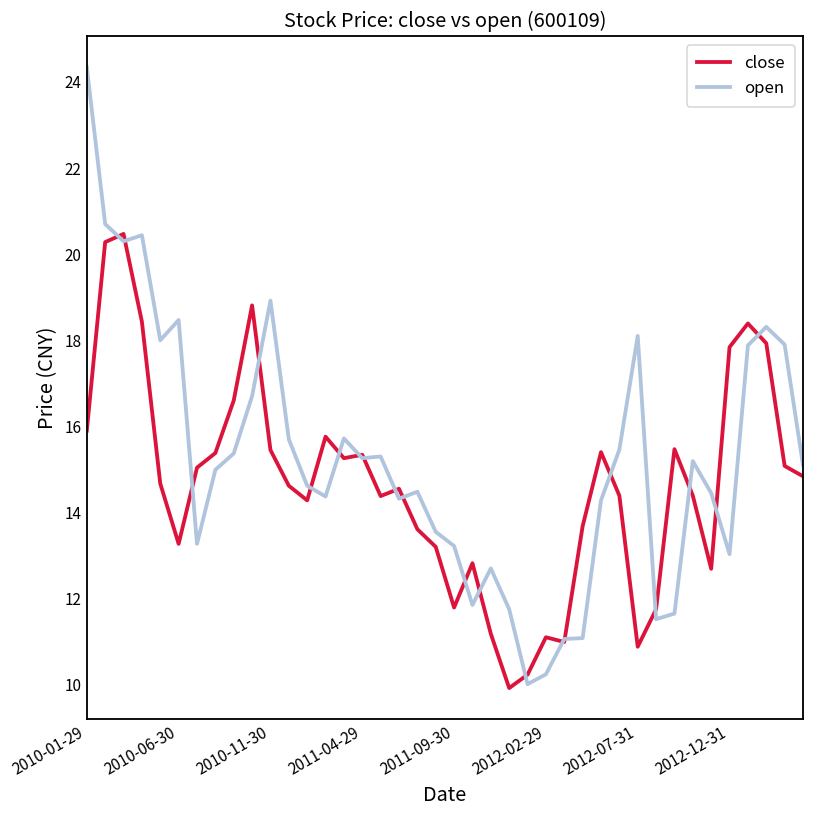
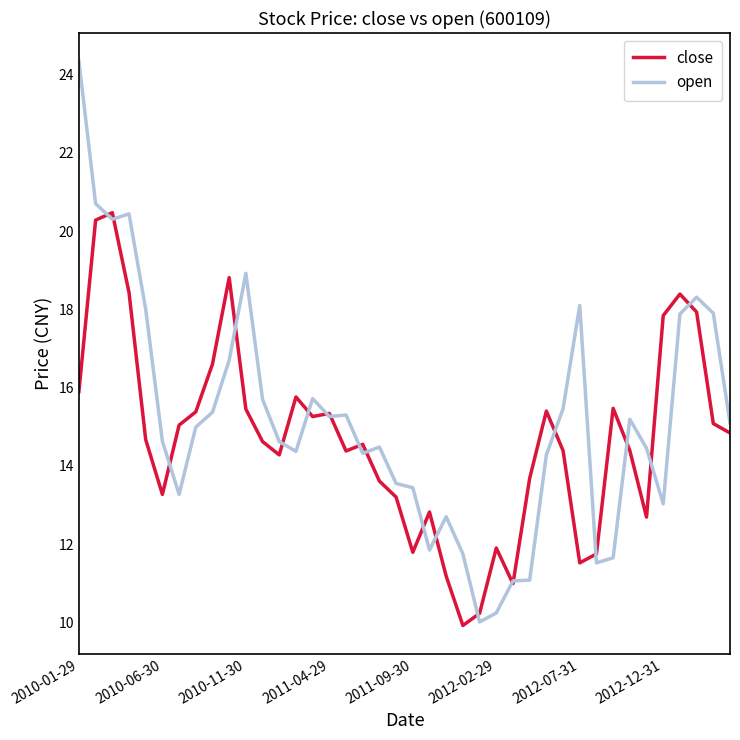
open, 2010-06-30: 18.5 -> 14.6
open, 2011-09-30: 13.2 -> 13.4
close, 2012-02-29: 11.1 -> 11.9
close, 2012-07-31: 10.9 -> 11.5
